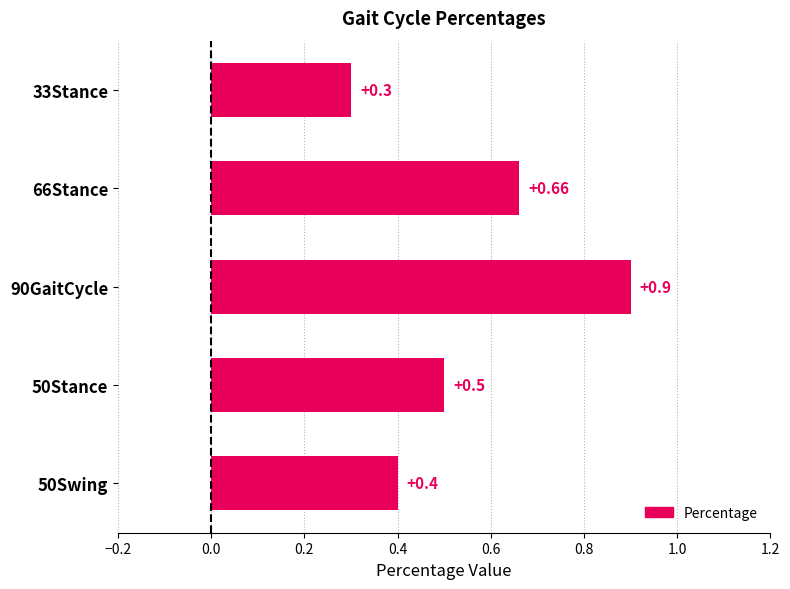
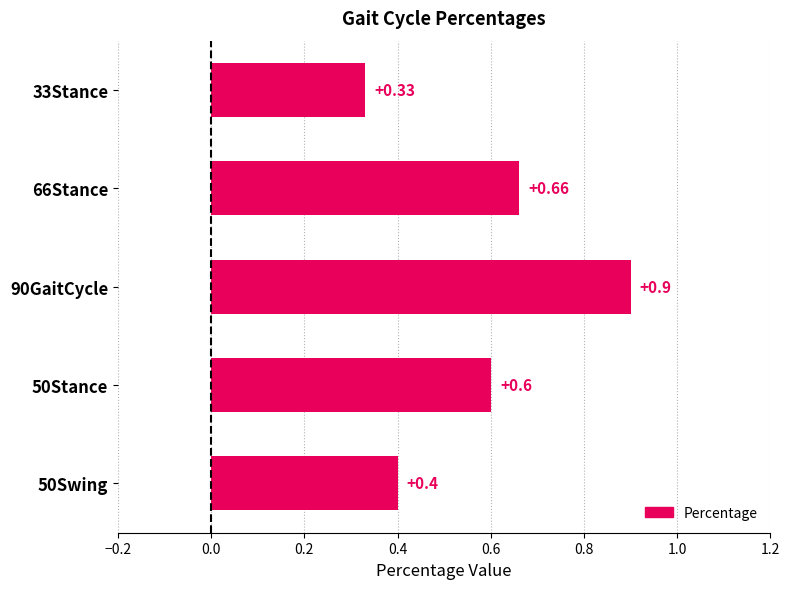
33Stance: +0.3 -> +0.33
50Stance: +0.5 -> +0.6
